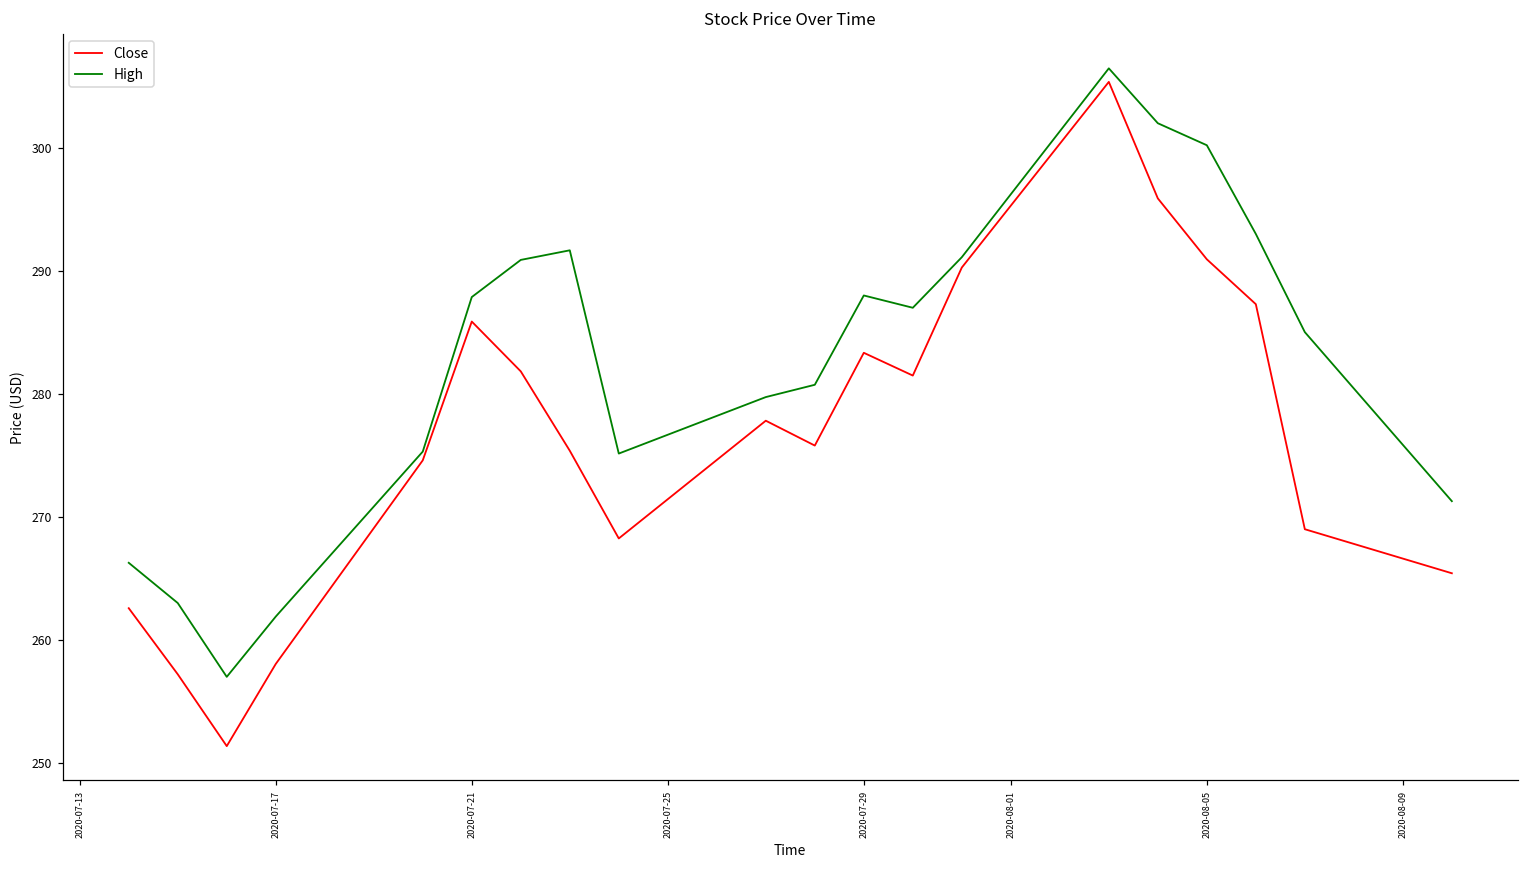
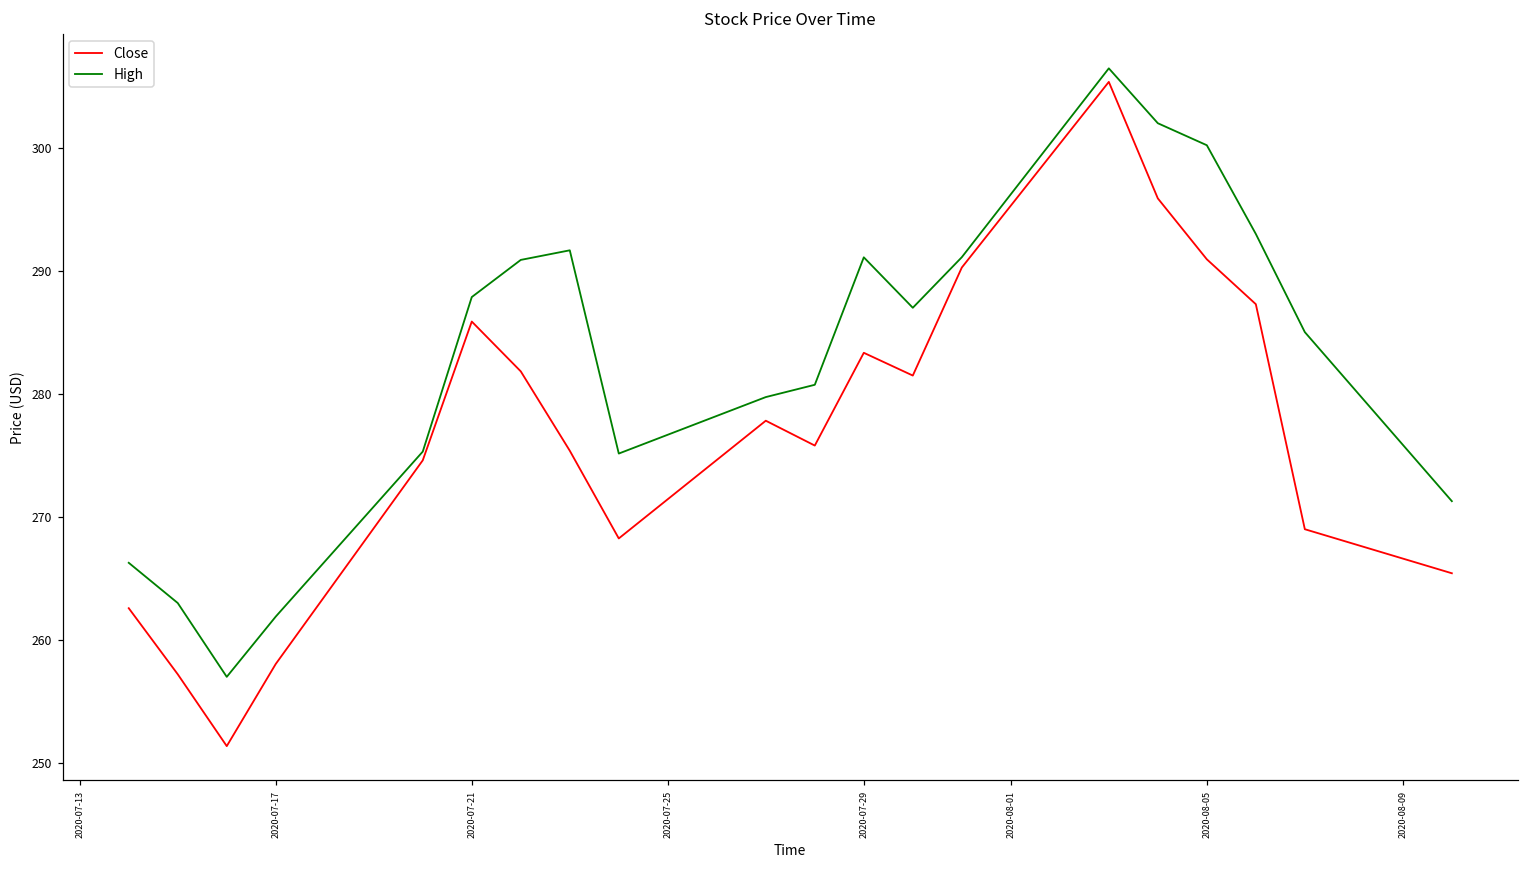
High, 2020-07-29: 288.0 -> 291.1
